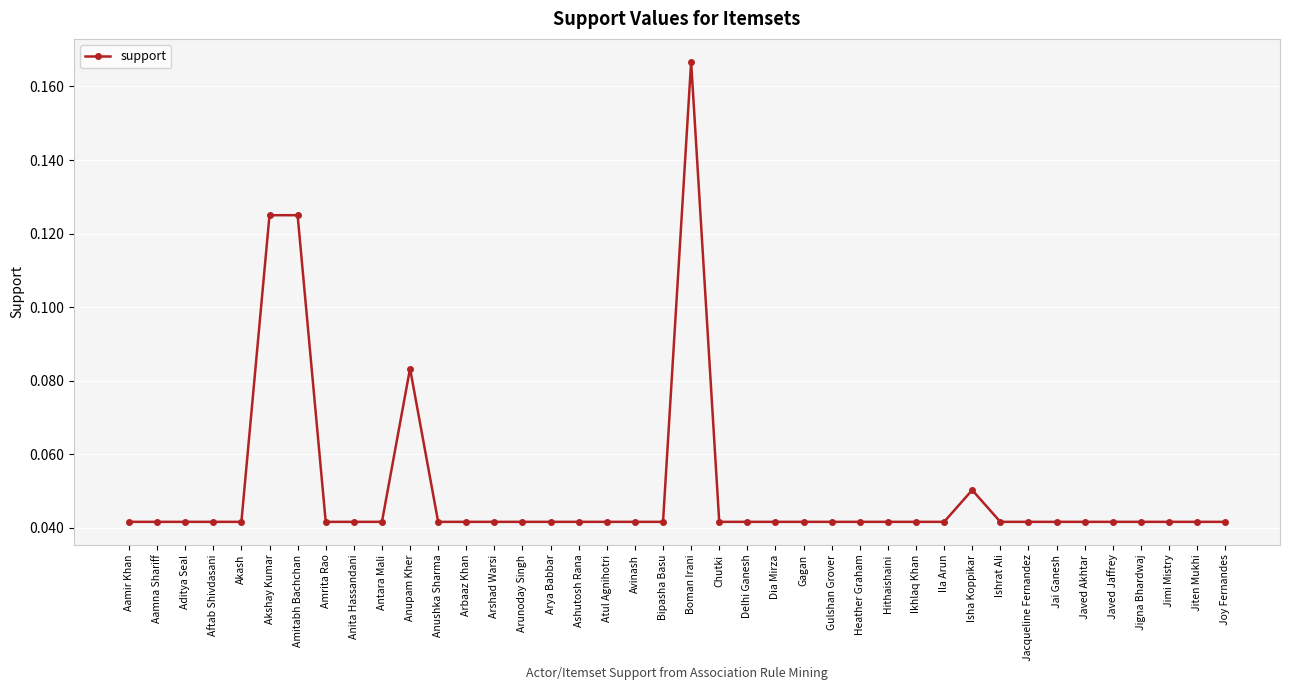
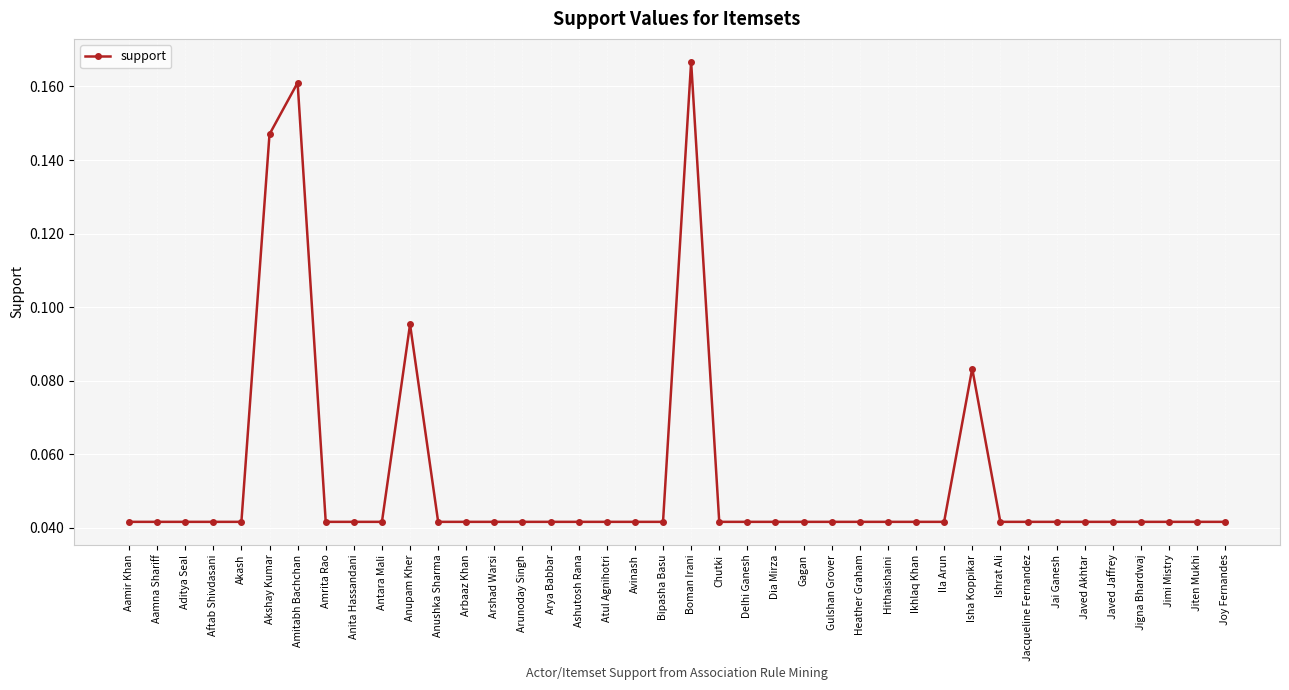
Akshay Kumar: 0.125 -> 0.147
Amitabh Bachchan: 0.125 -> 0.161
Anupam Kher: 0.083 -> 0.095
Isha Koppikar: 0.050 -> 0.083
